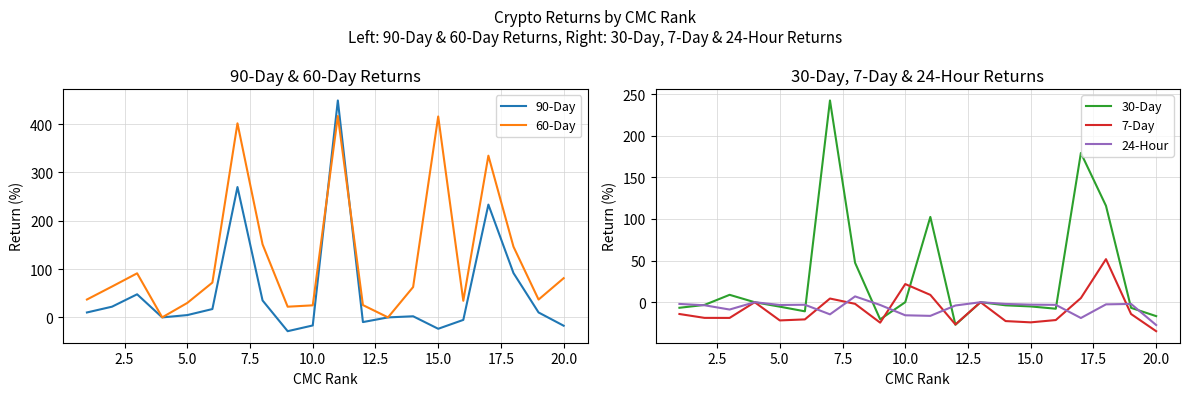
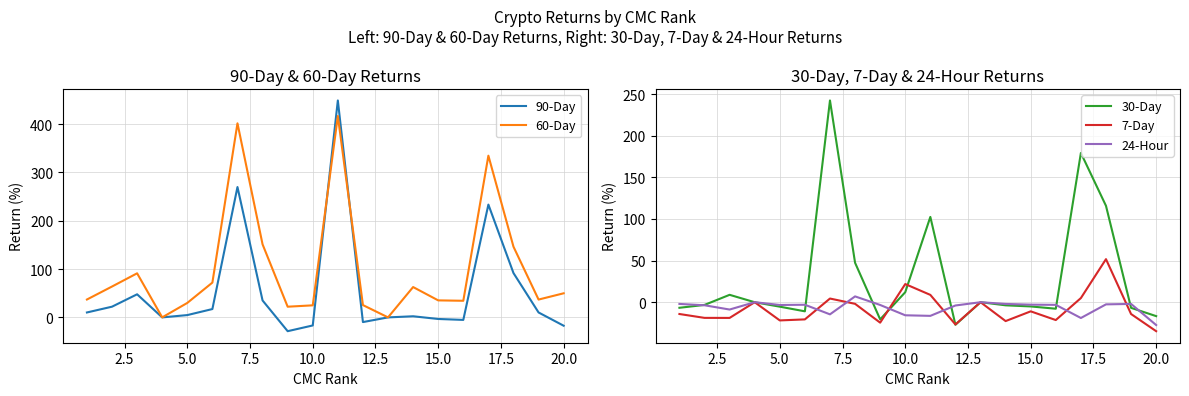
90-Day & 60-Day Returns, 90-Day, 15.0: -20 -> 0
90-Day & 60-Day Returns, 60-Day, 15.0: 420 -> 40
90-Day & 60-Day Returns, 60-Day, 20.0: 80 -> 50
30-Day, 7-Day & 24-Hour Returns, 30-Day, 10.0: 0 -> 10
30-Day, 7-Day & 24-Hour Returns, 7-Day, 15.0: -20 -> -10
